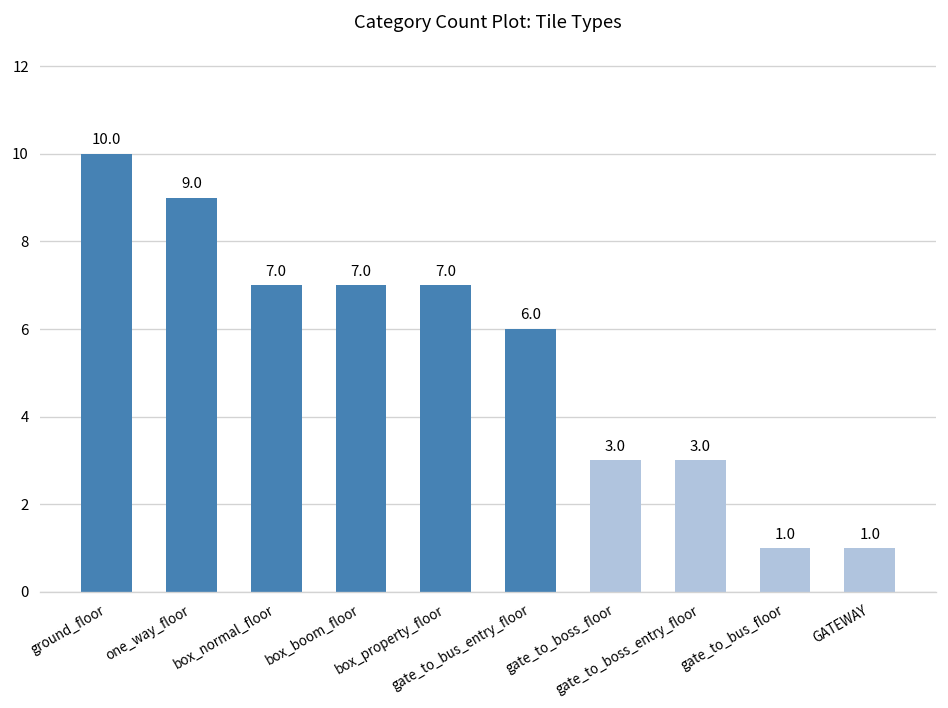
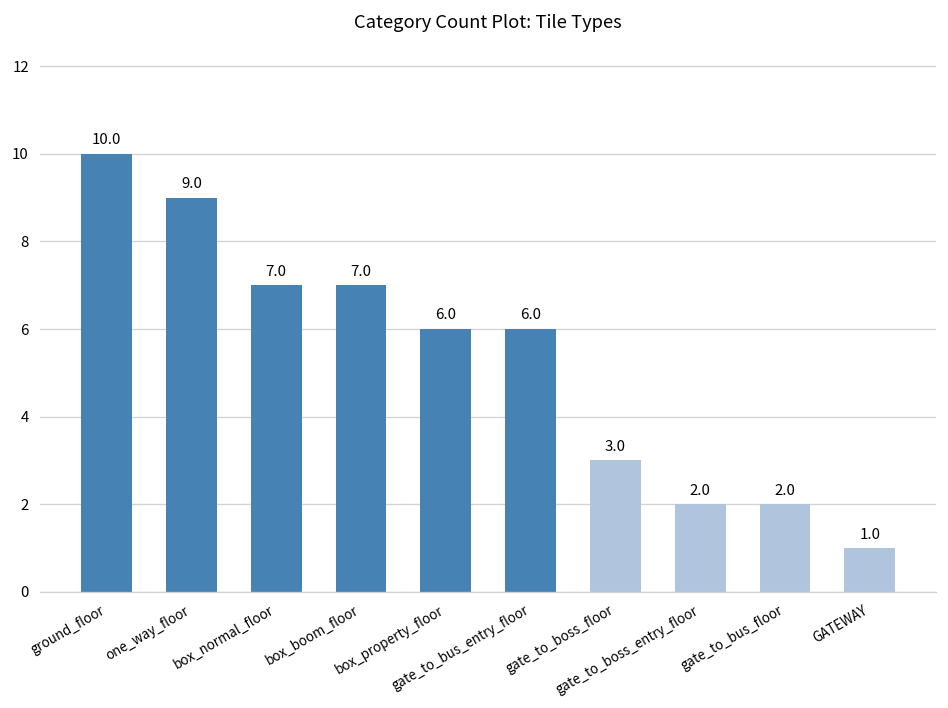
box_property_floor: 7.0 -> 6.0
gate_to_boss_entry_floor: 3.0 -> 2.0
gate_to_bus_floor: 1.0 -> 2.0
